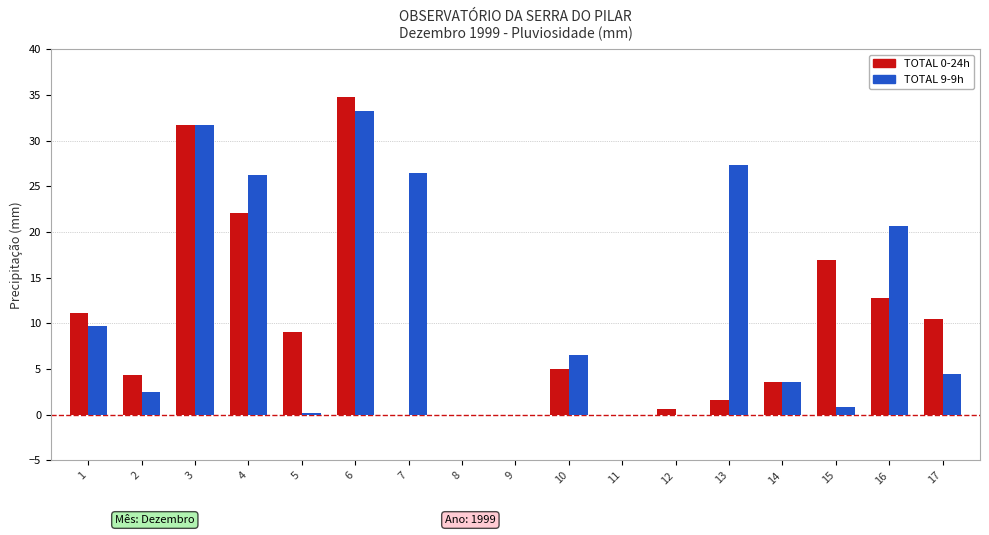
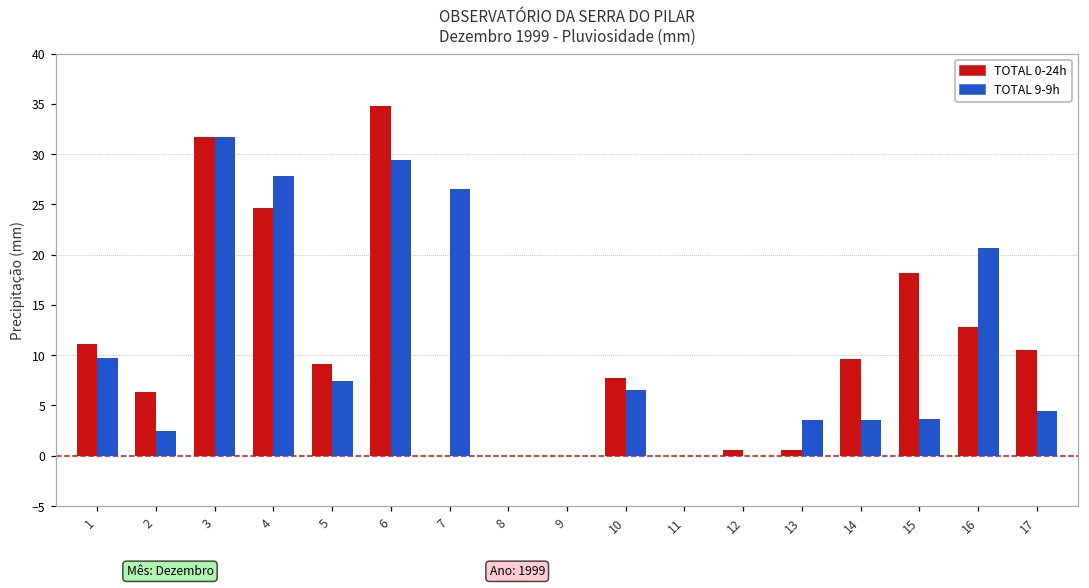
TOTAL 0-24h, 2: 4 -> 6
TOTAL 0-24h, 4: 22 -> 25
TOTAL 9-9h, 4: 26 -> 28
TOTAL 9-9h, 5: 0 -> 7
TOTAL 9-9h, 6: 33 -> 29
TOTAL 0-24h, 10: 5 -> 8
TOTAL 0-24h, 13: 2 -> 1
TOTAL 9-9h, 13: 27 -> 4
TOTAL 0-24h, 14: 4 -> 10
TOTAL 0-24h, 15: 17 -> 18
TOTAL 9-9h, 15: 1 -> 4
